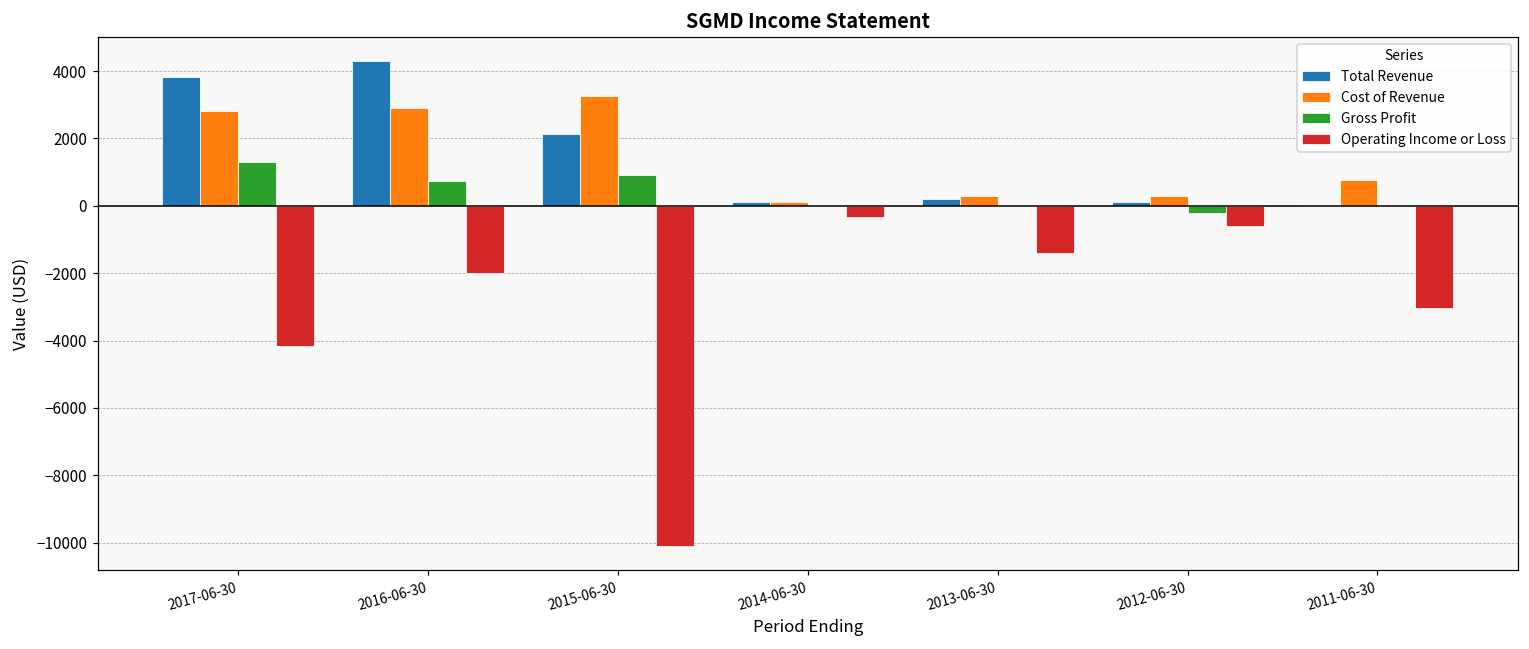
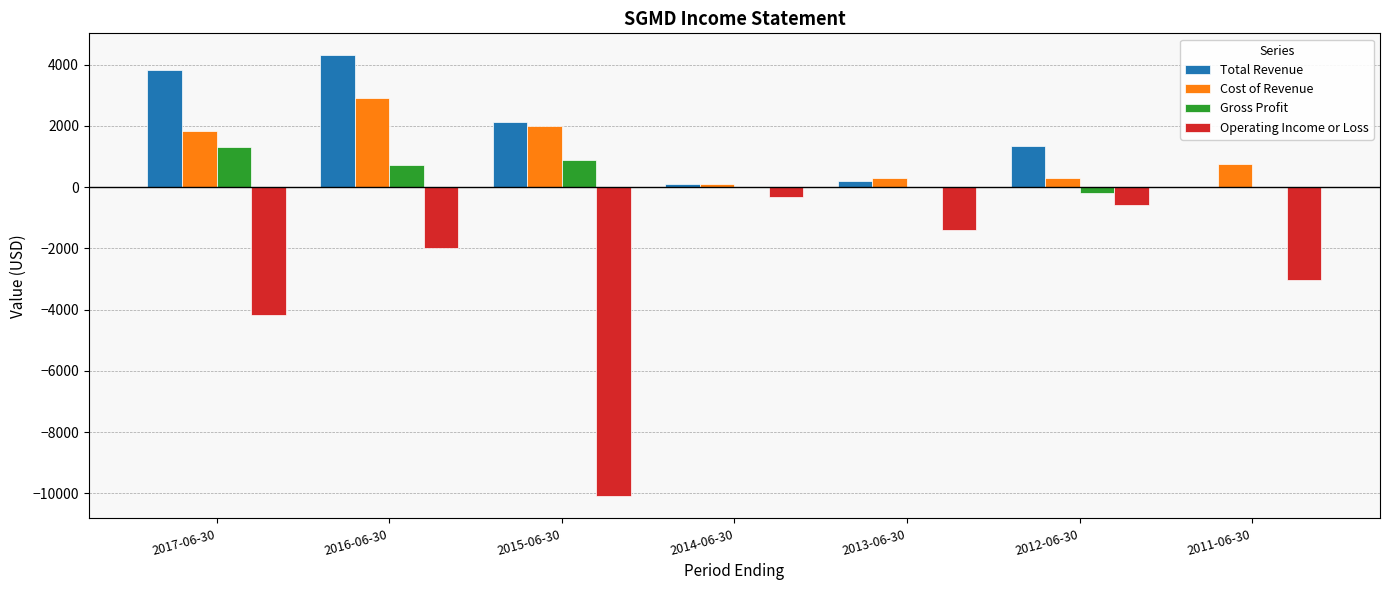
Cost of Revenue, 2017-06-30: 2800 -> 1800
Cost of Revenue, 2015-06-30: 3300 -> 2000
Total Revenue, 2012-06-30: 100 -> 1300
